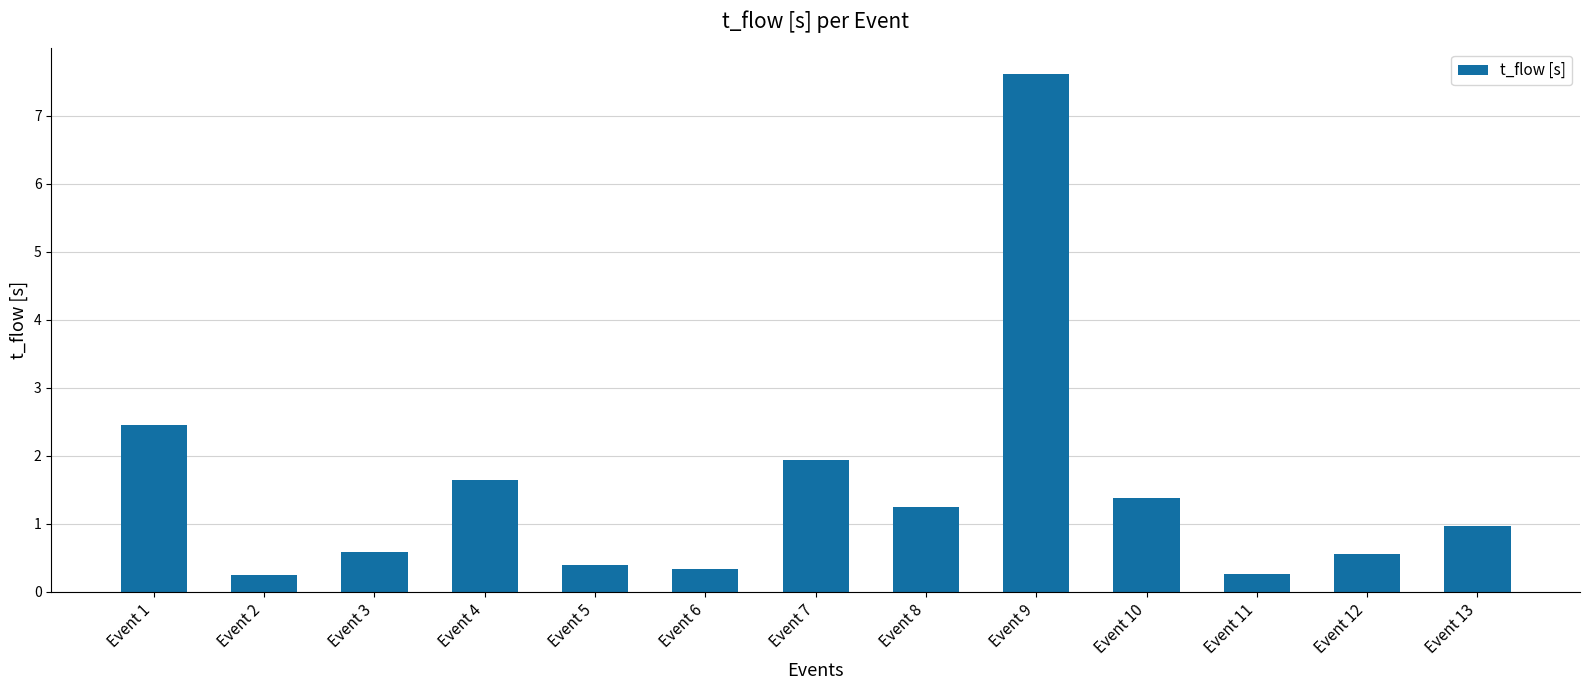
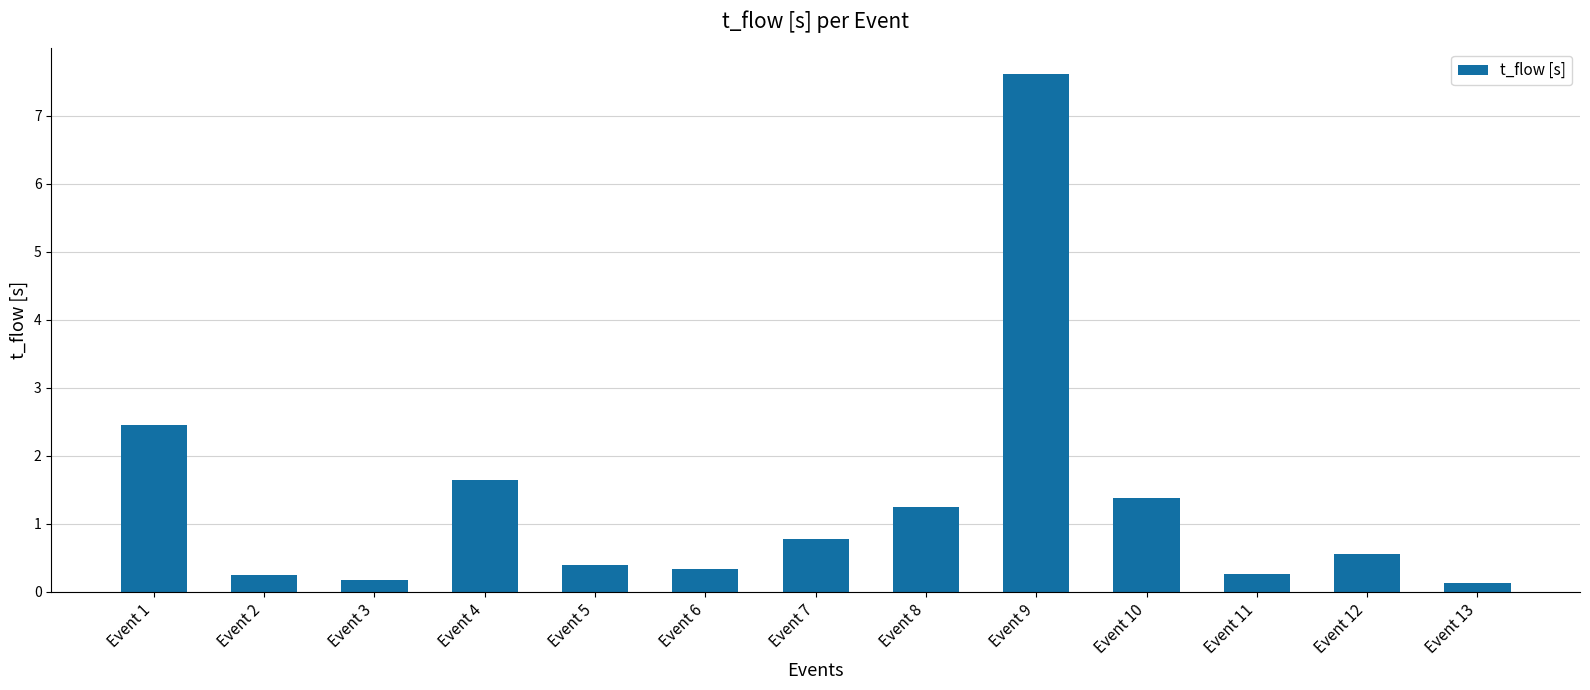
Event 3: 0.6 -> 0.2
Event 7: 1.9 -> 0.8
Event 13: 1.0 -> 0.1
